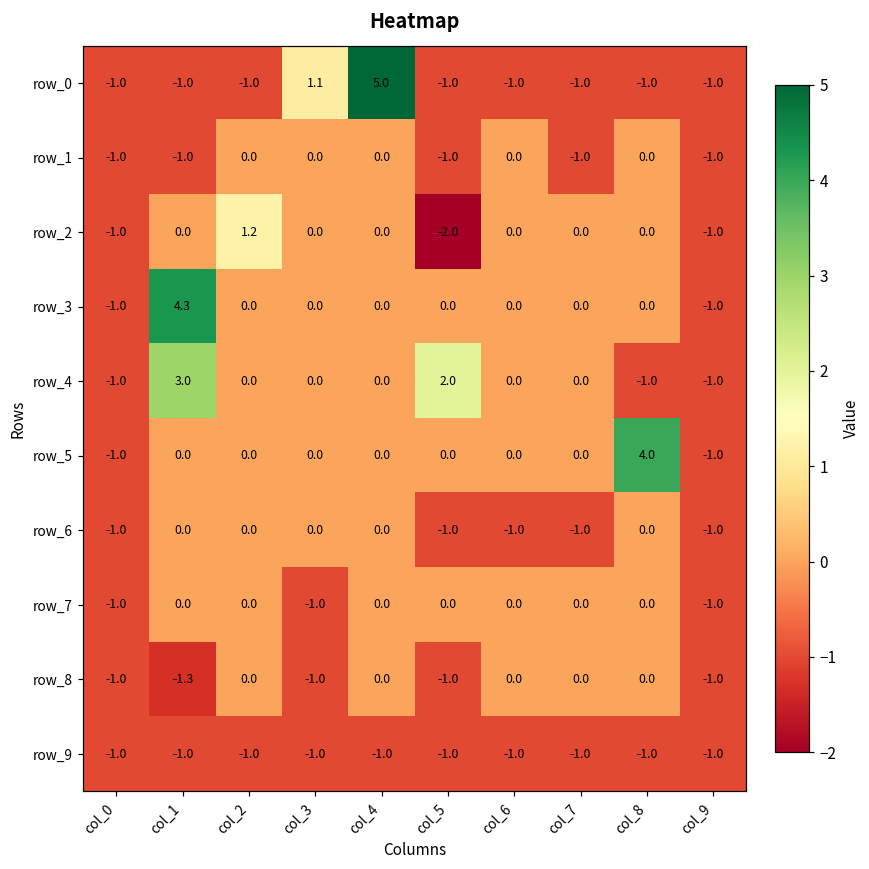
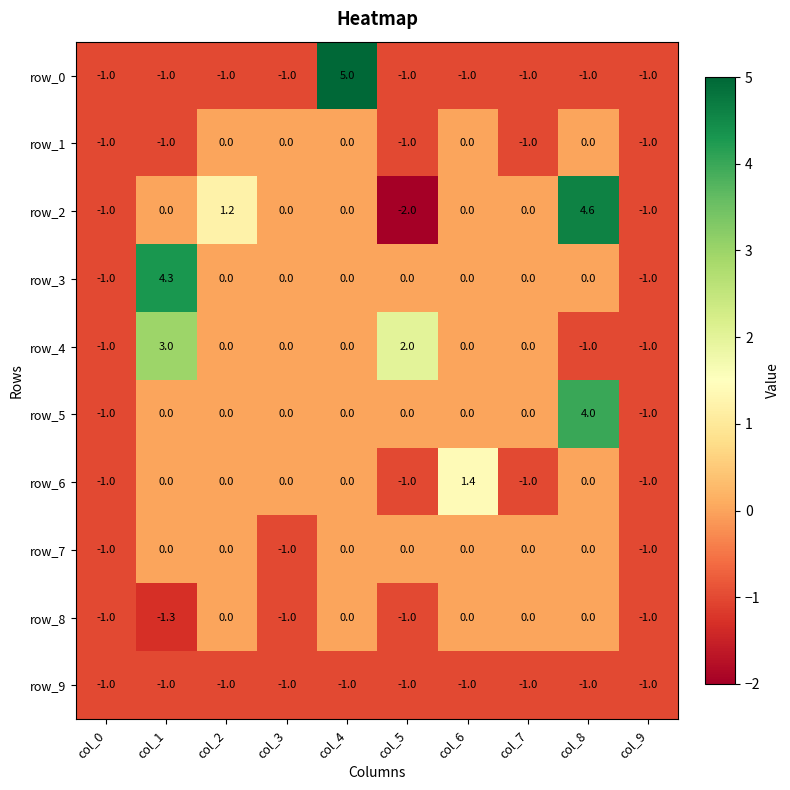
row_0, col_3: 1.1 -> -1.0
row_2, col_8: 0.0 -> 4.6
row_6, col_6: -1.0 -> 1.4
